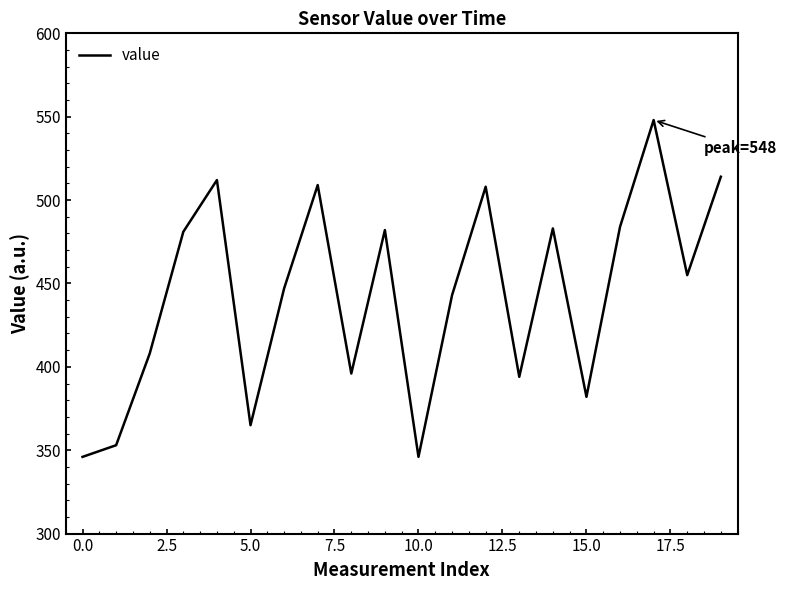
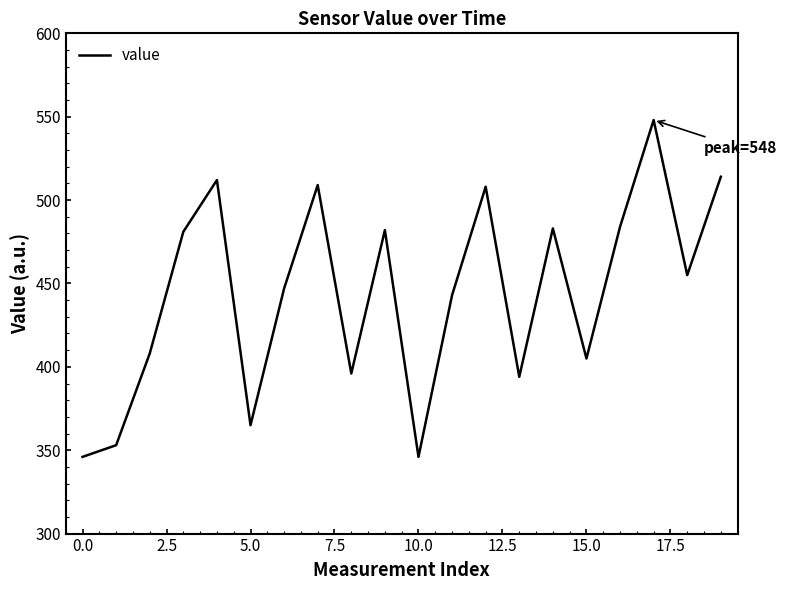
15.0: 382 -> 405
